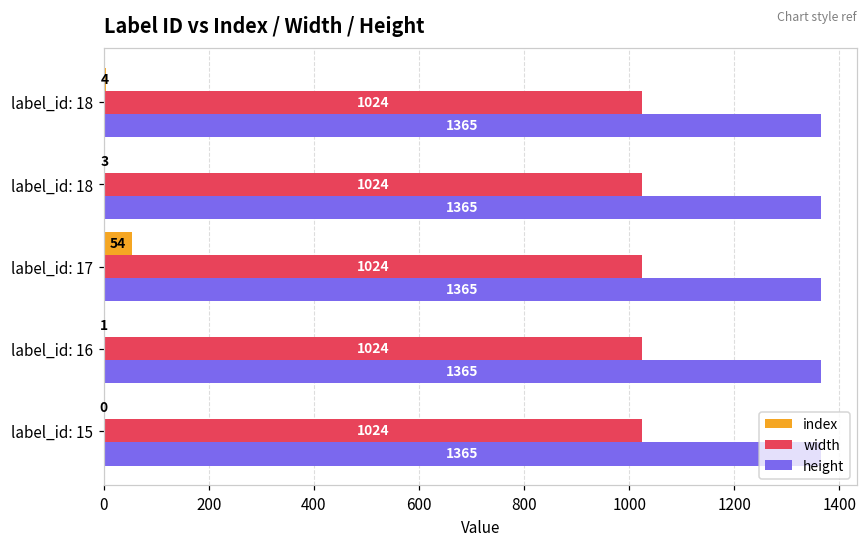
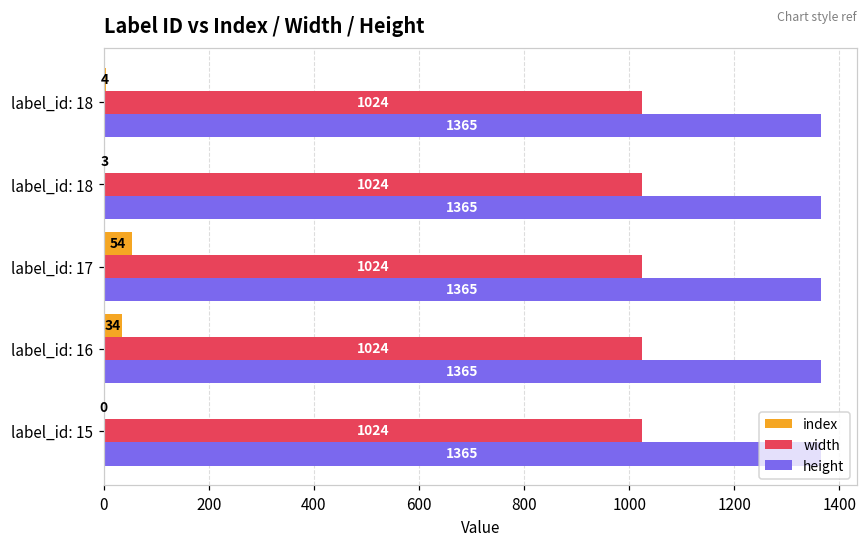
index, label_id: 16: 1 -> 34
